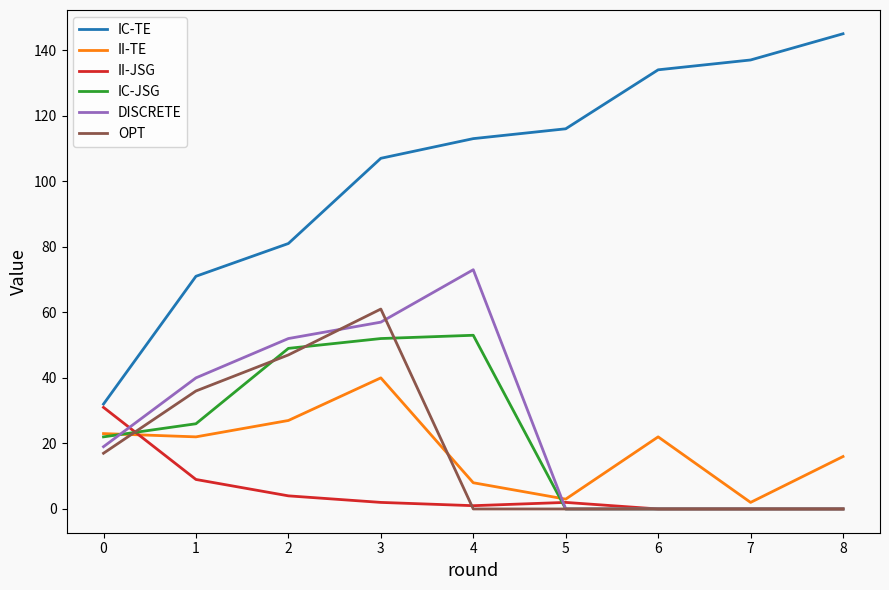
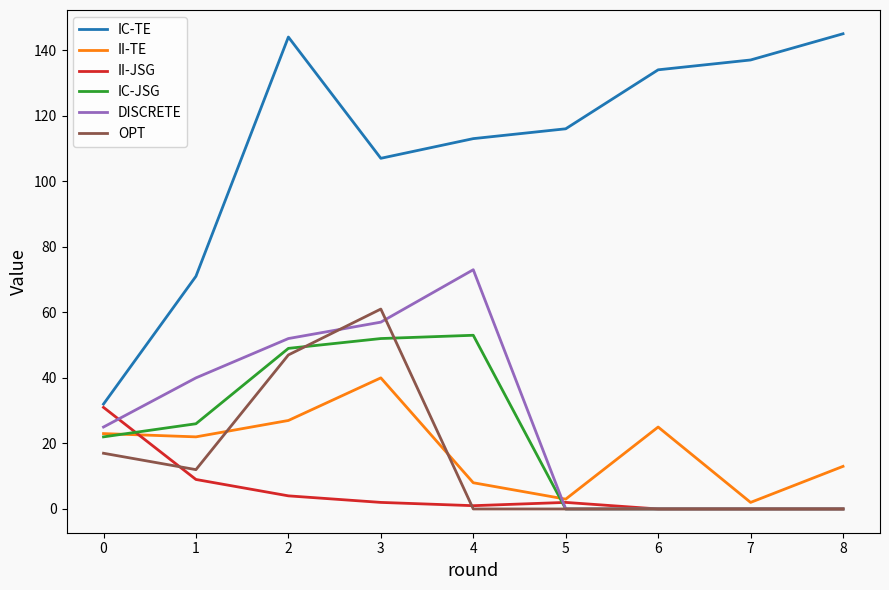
DISCRETE, 0: 19 -> 25
OPT, 1: 36 -> 12
IC-TE, 2: 81 -> 144
II-TE, 6: 22 -> 25
II-TE, 8: 16 -> 13
